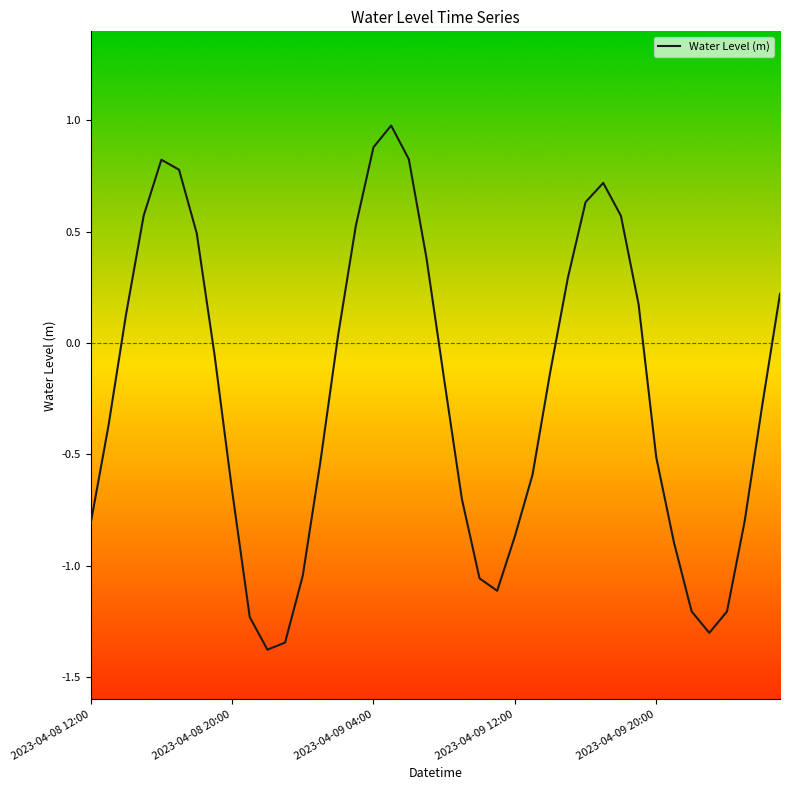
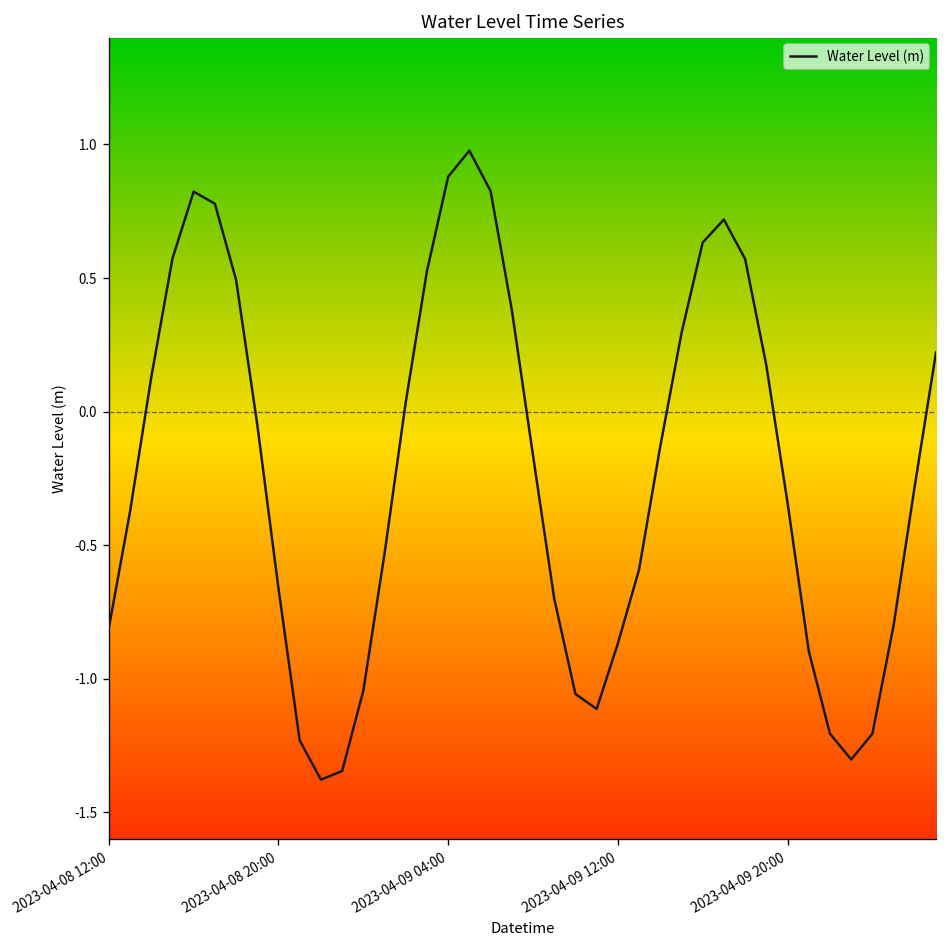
2023-04-09 20:00: -0.51 -> -0.34
